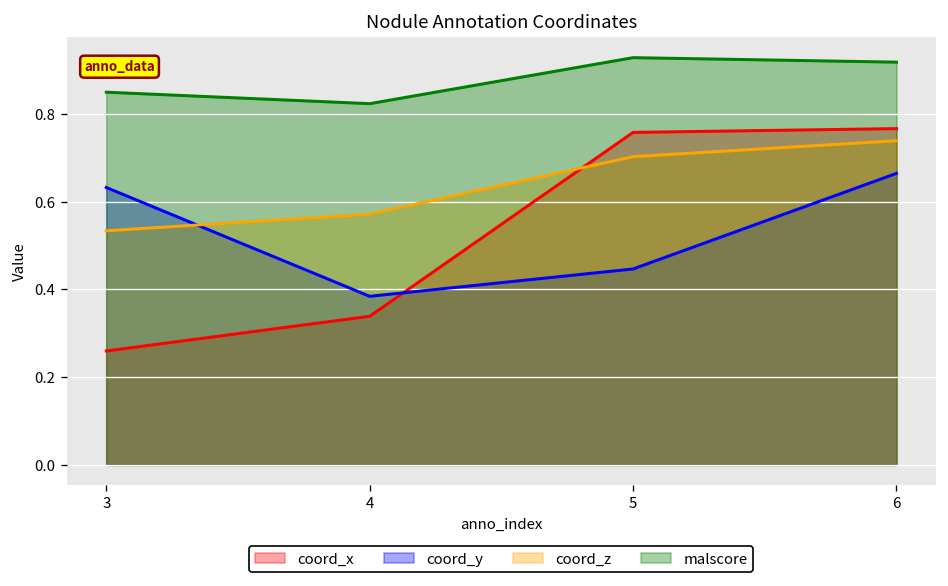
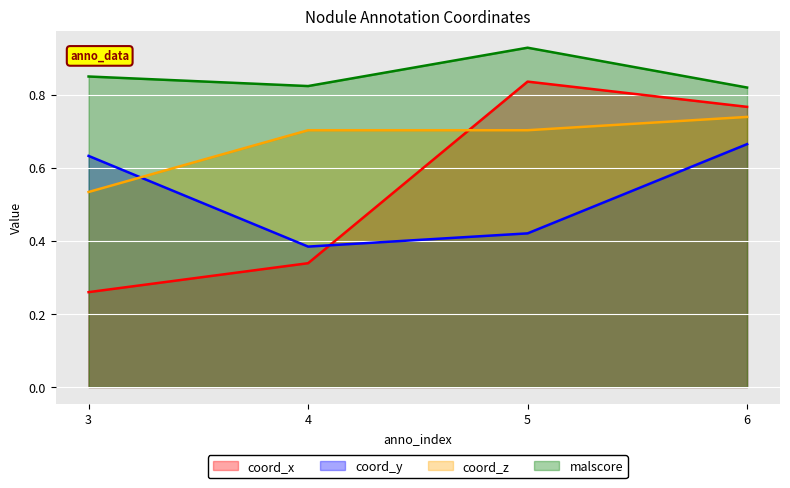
coord_z, 4: 0.57 -> 0.70
coord_x, 5: 0.76 -> 0.84
coord_y, 5: 0.45 -> 0.42
malscore, 6: 0.92 -> 0.82
